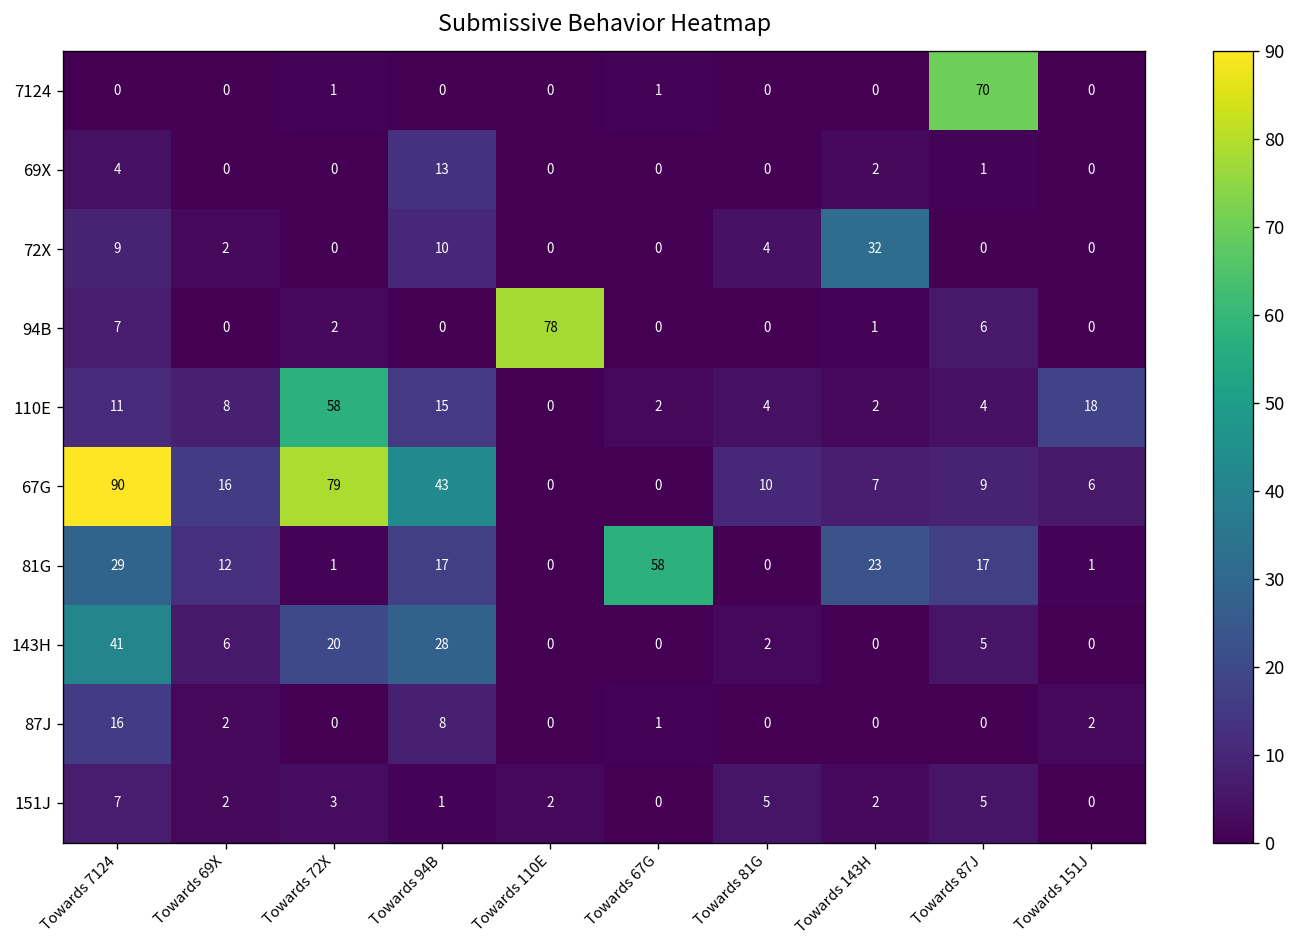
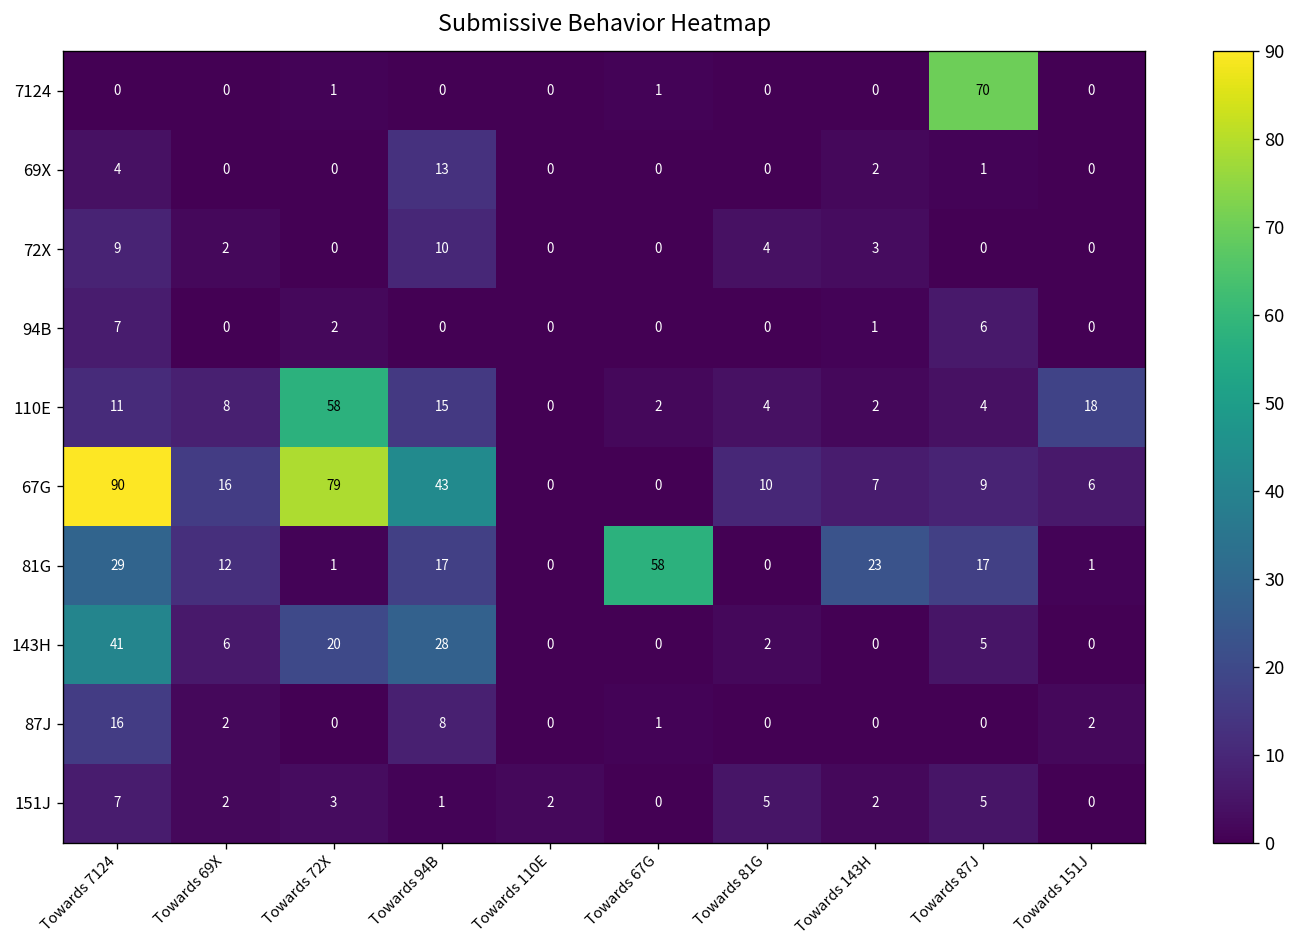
72X, Towards 143H: 32 -> 3
94B, Towards 110E: 78 -> 0
